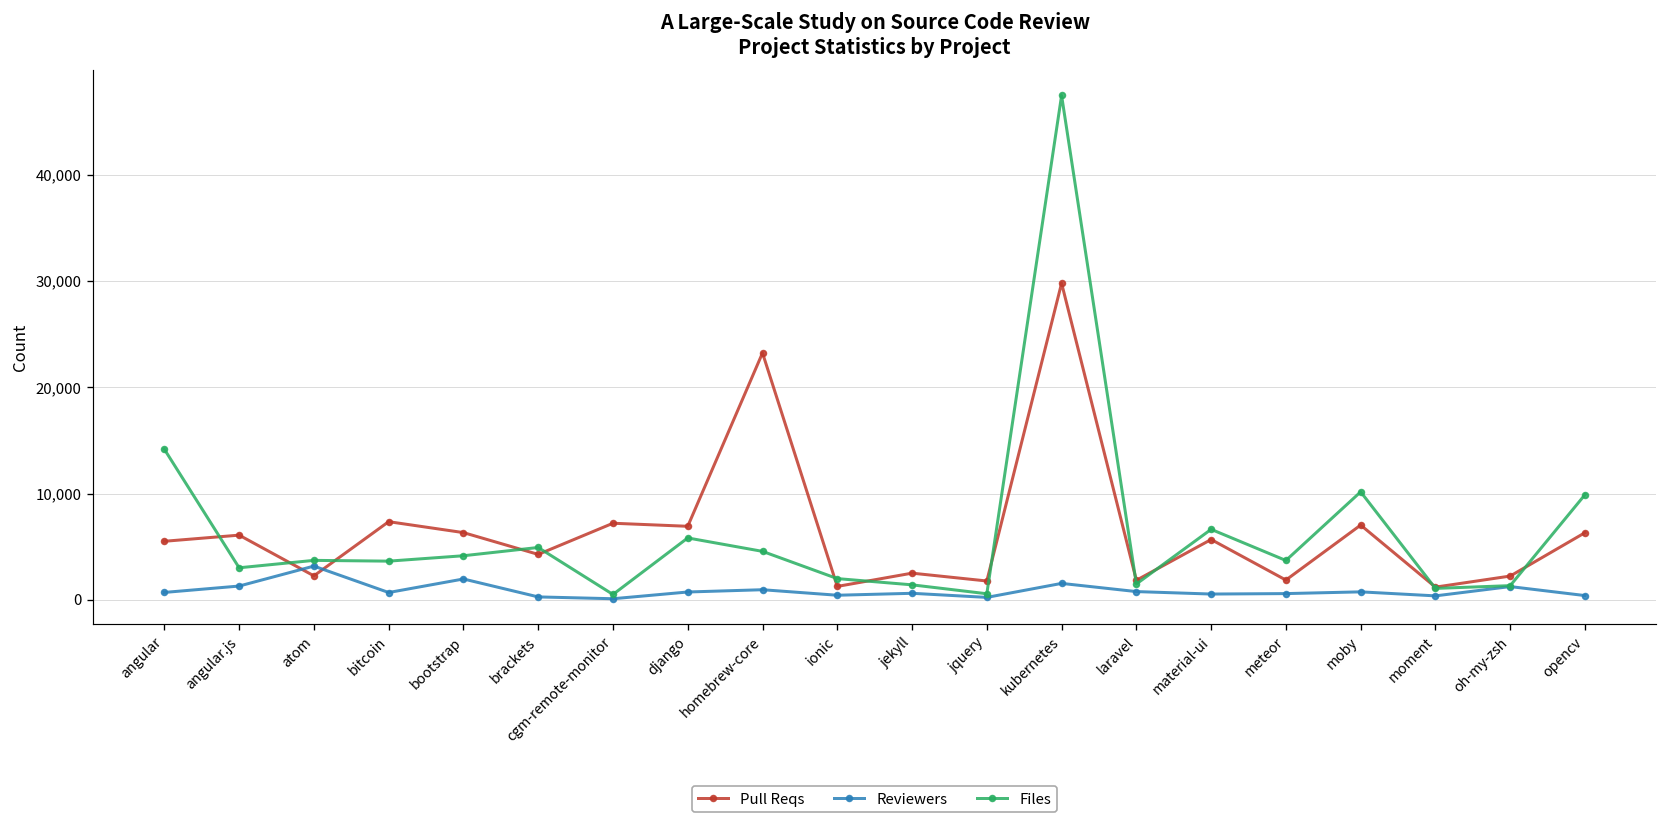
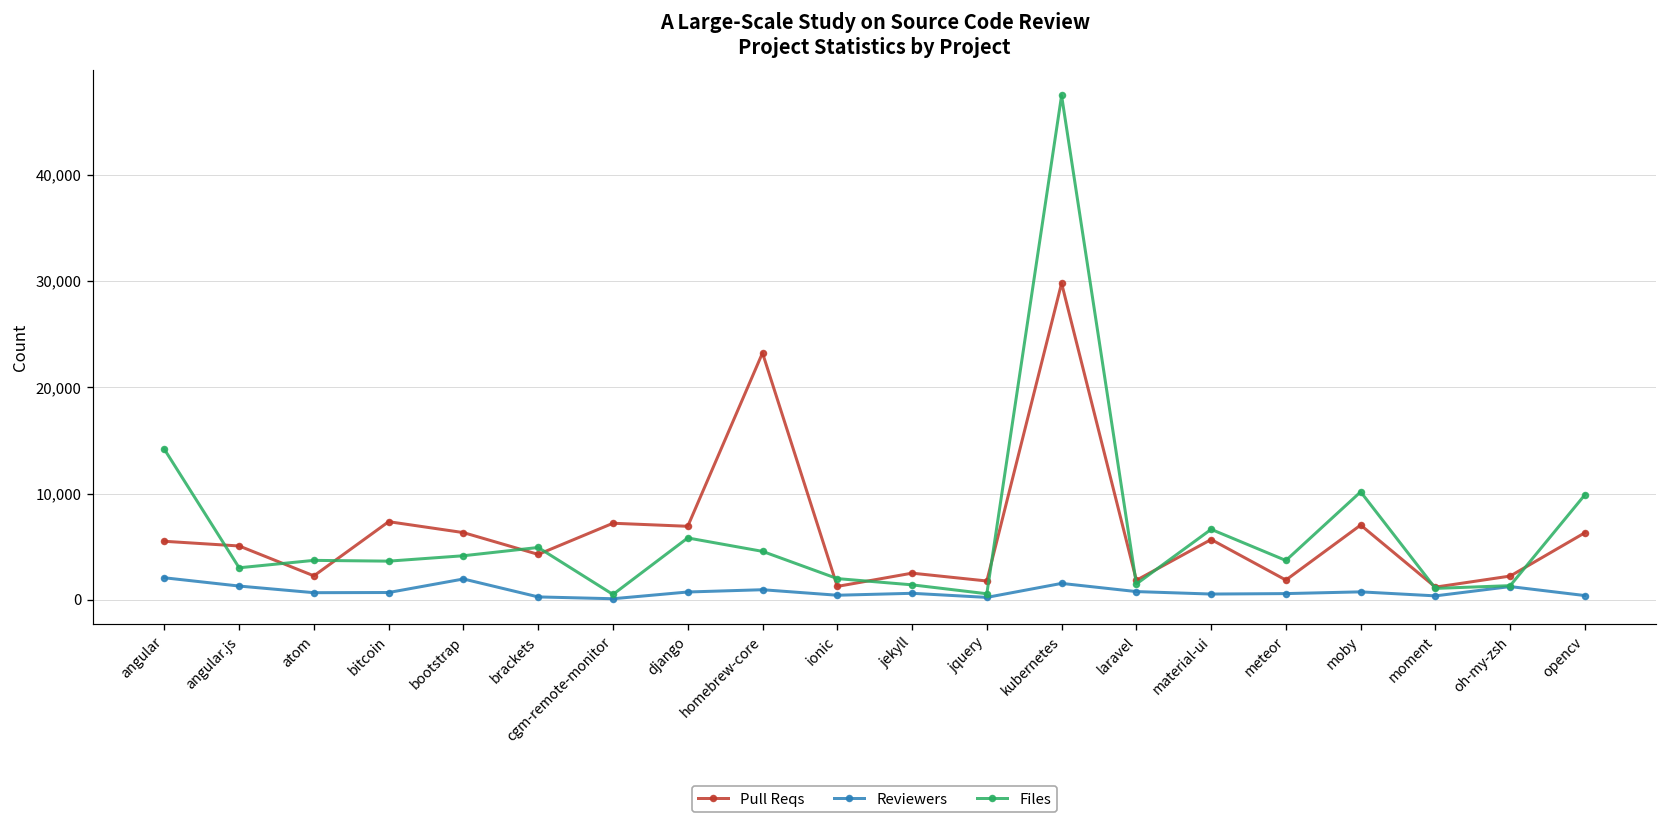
Reviewers, angular: 1,000 -> 2,000
Pull Reqs, angular.js: 6,000 -> 5,000
Reviewers, atom: 3,000 -> 1,000
